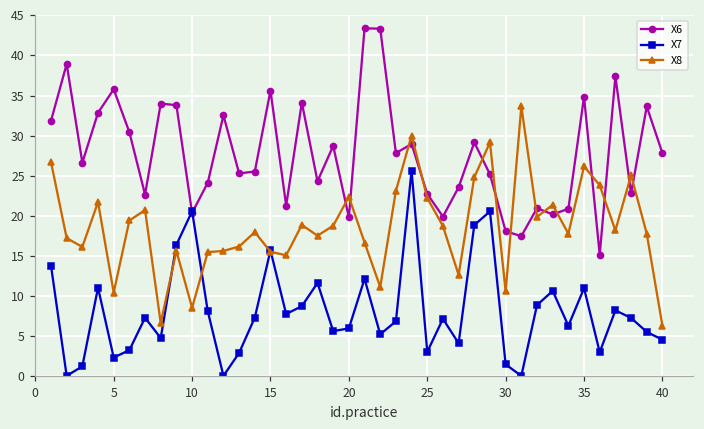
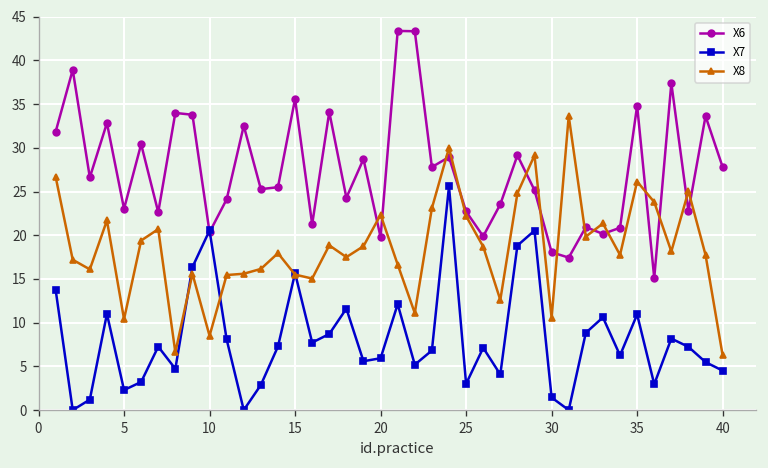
X6, 5: 36 -> 23
